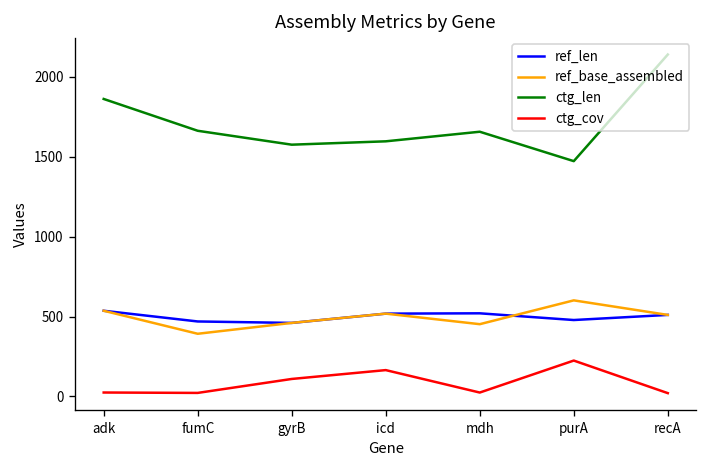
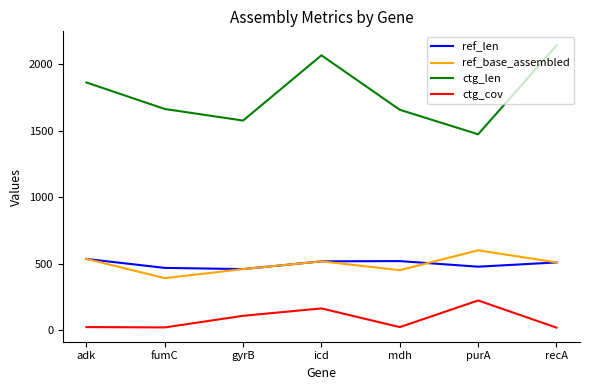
ctg_len, icd: 1600 -> 2070
